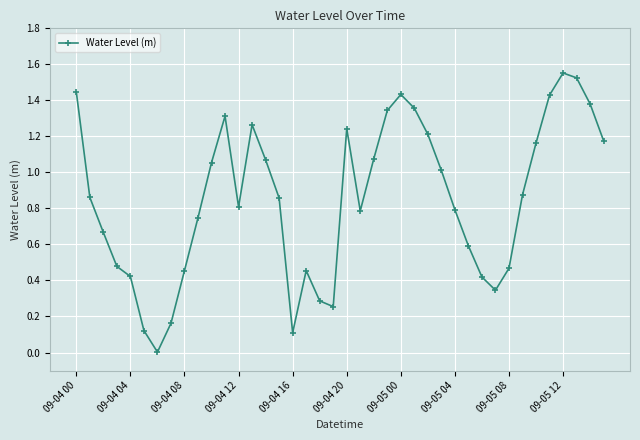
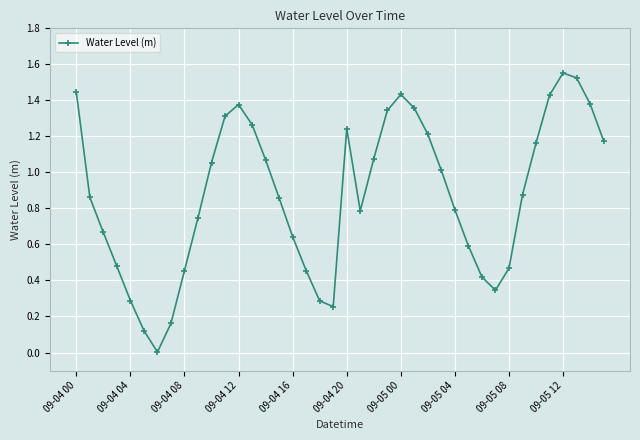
09-04 04: 0.42 -> 0.29
09-04 12: 0.81 -> 1.38
09-04 16: 0.11 -> 0.64
